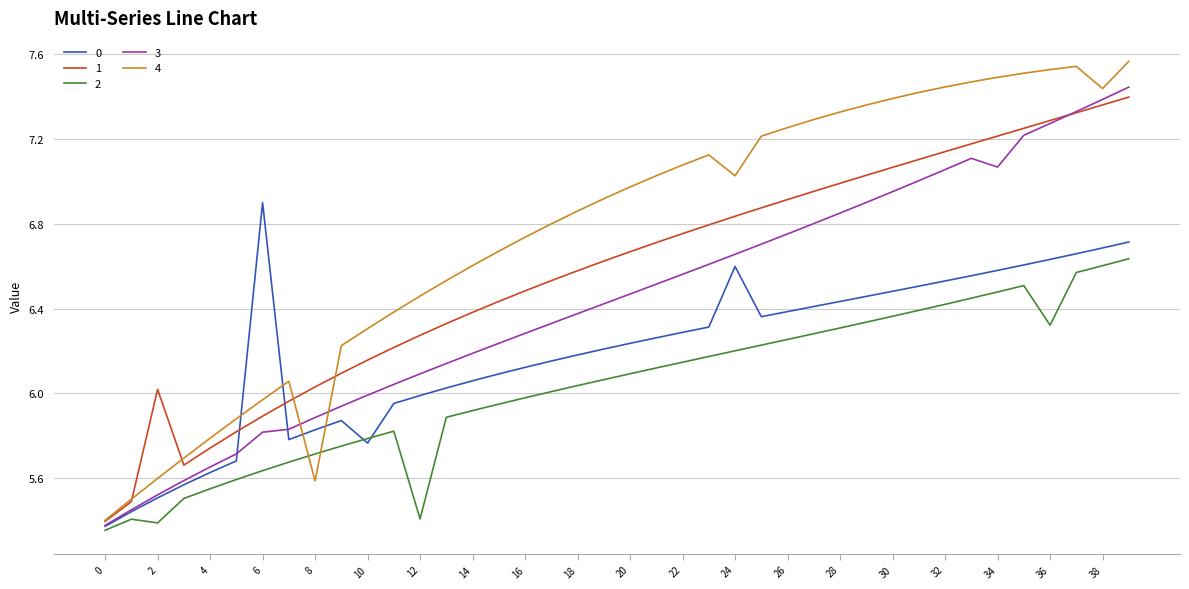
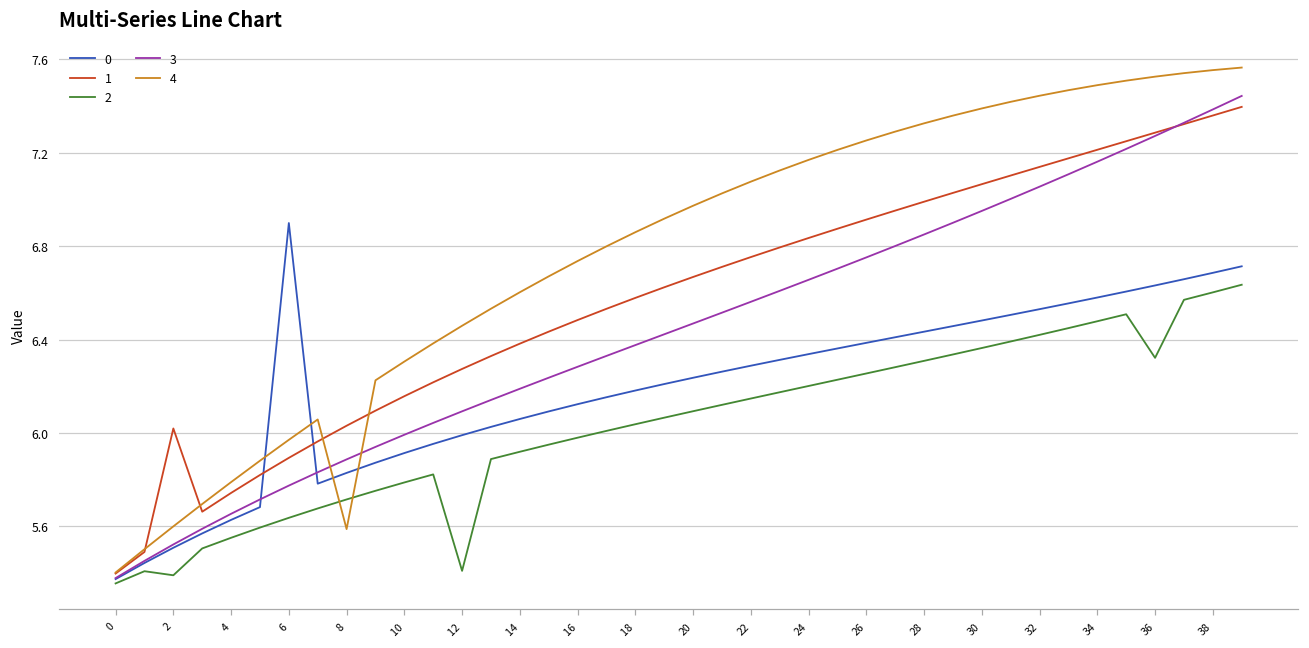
3, 6: 5.82 -> 5.77
0, 10: 5.77 -> 5.91
0, 24: 6.60 -> 6.34
4, 24: 7.03 -> 7.17
3, 34: 7.07 -> 7.16
4, 38: 7.44 -> 7.55
